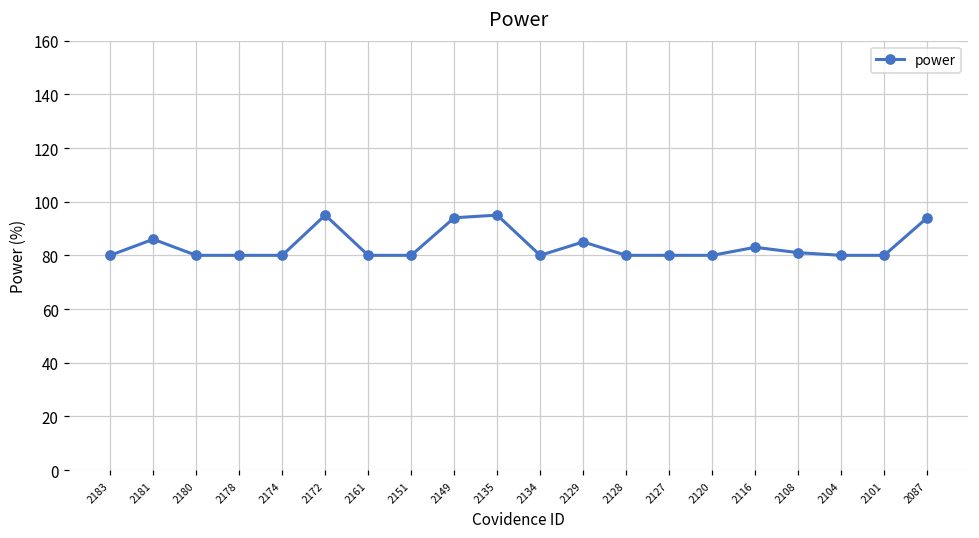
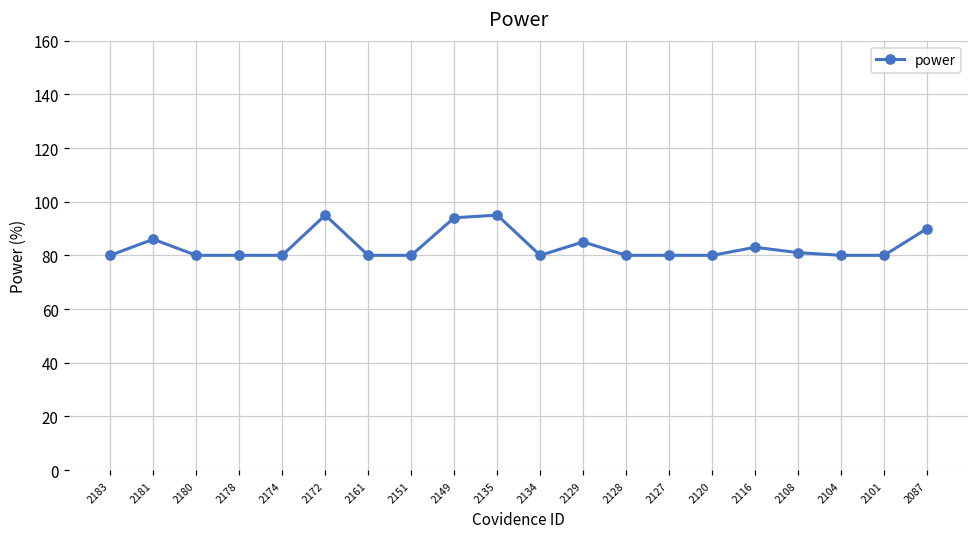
2087: 94 -> 90
